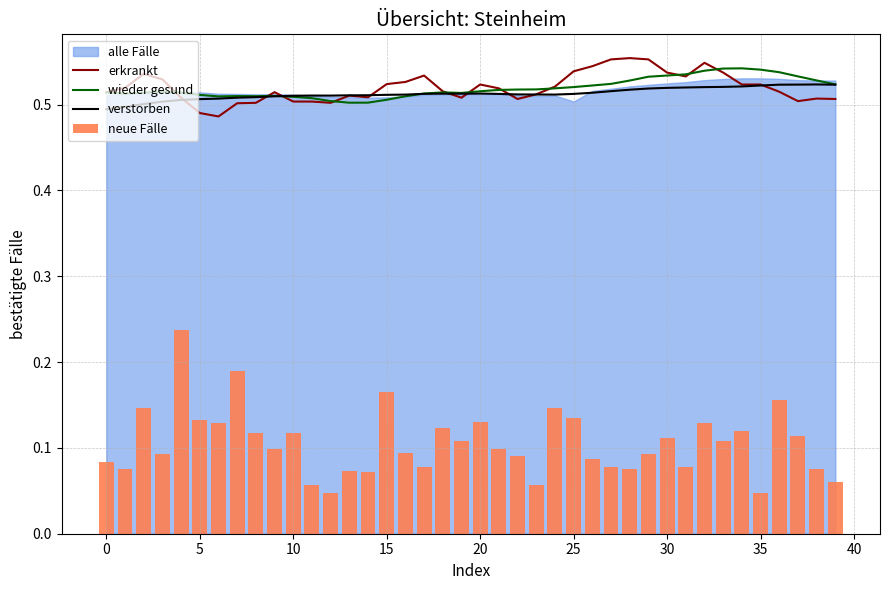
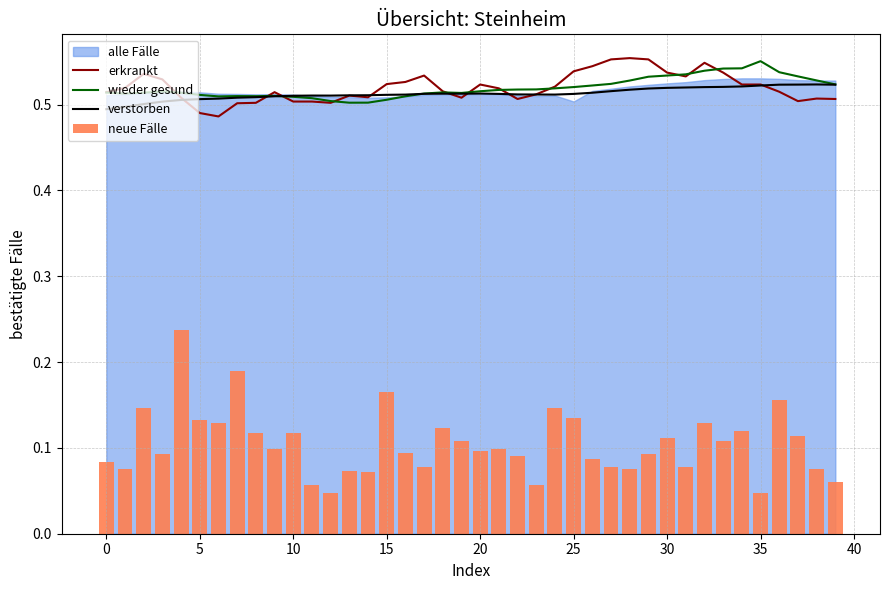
neue Fälle, 20: 0.13 -> 0.10
wieder gesund, 35: 0.54 -> 0.55
